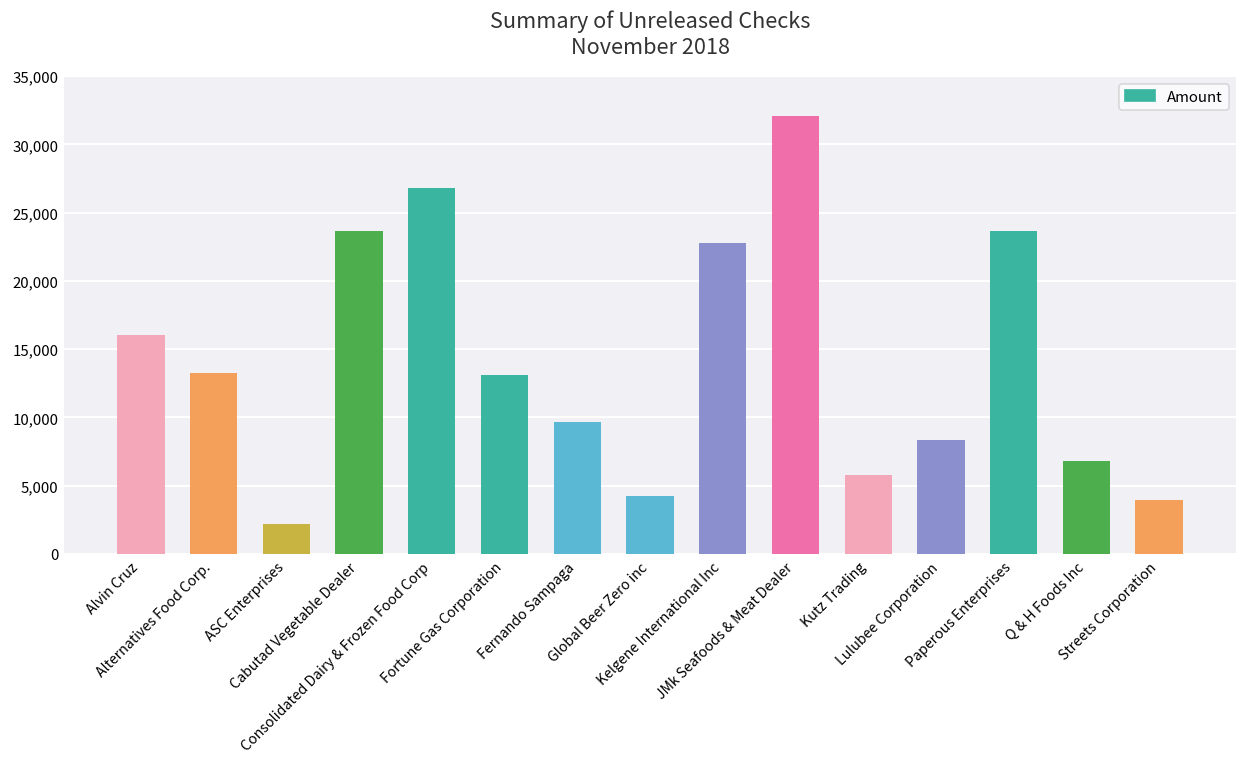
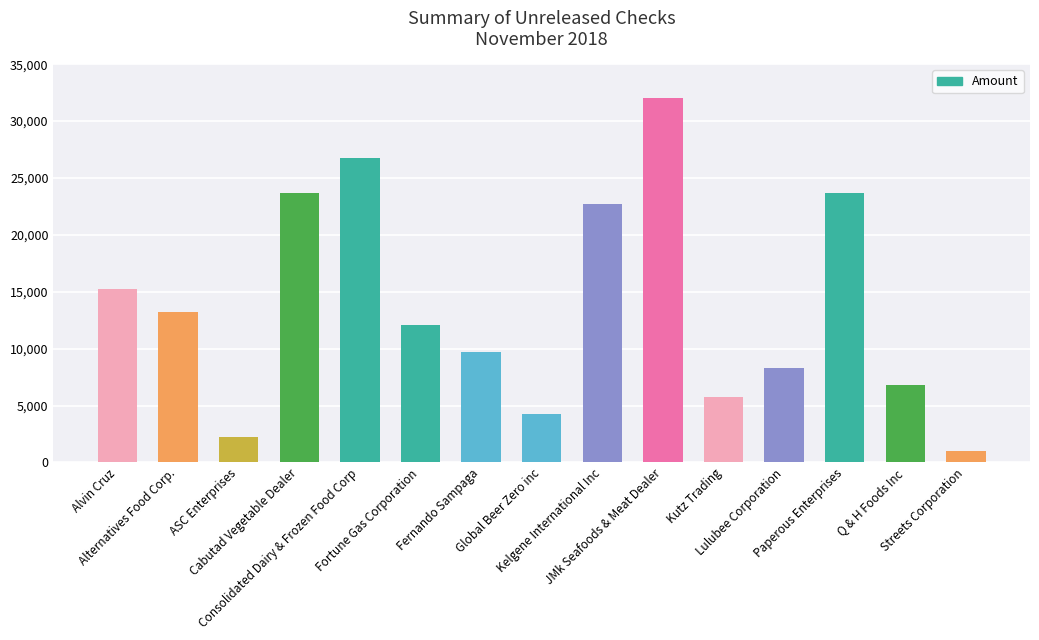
Alvin Cruz: 16,100 -> 15,200
Fortune Gas Corporation: 13,100 -> 12,100
Streets Corporation: 3,900 -> 1,000
